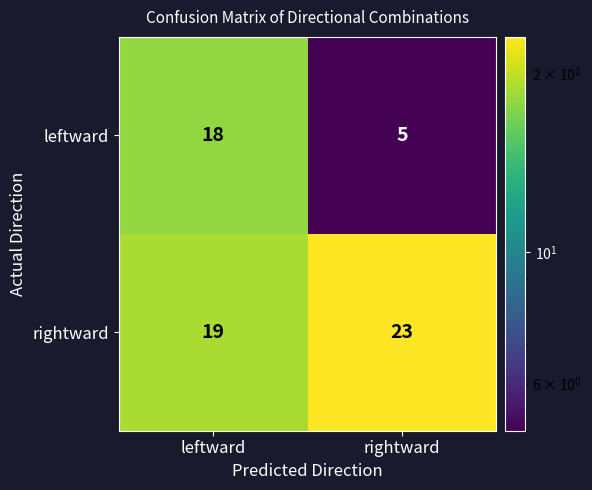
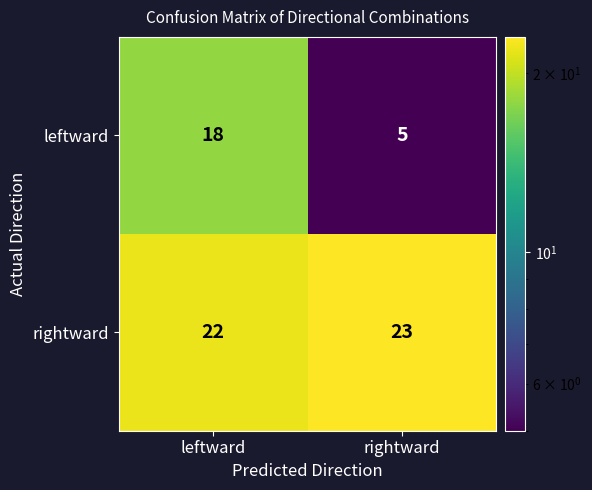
rightward, leftward: 19 -> 22
